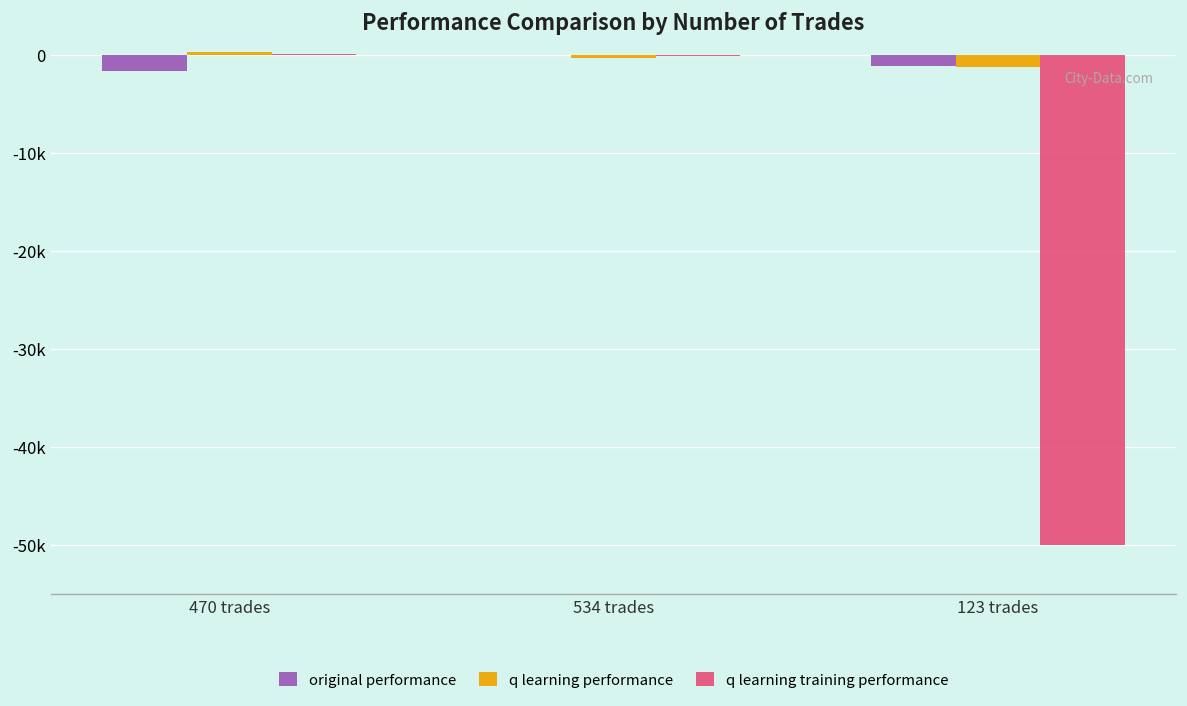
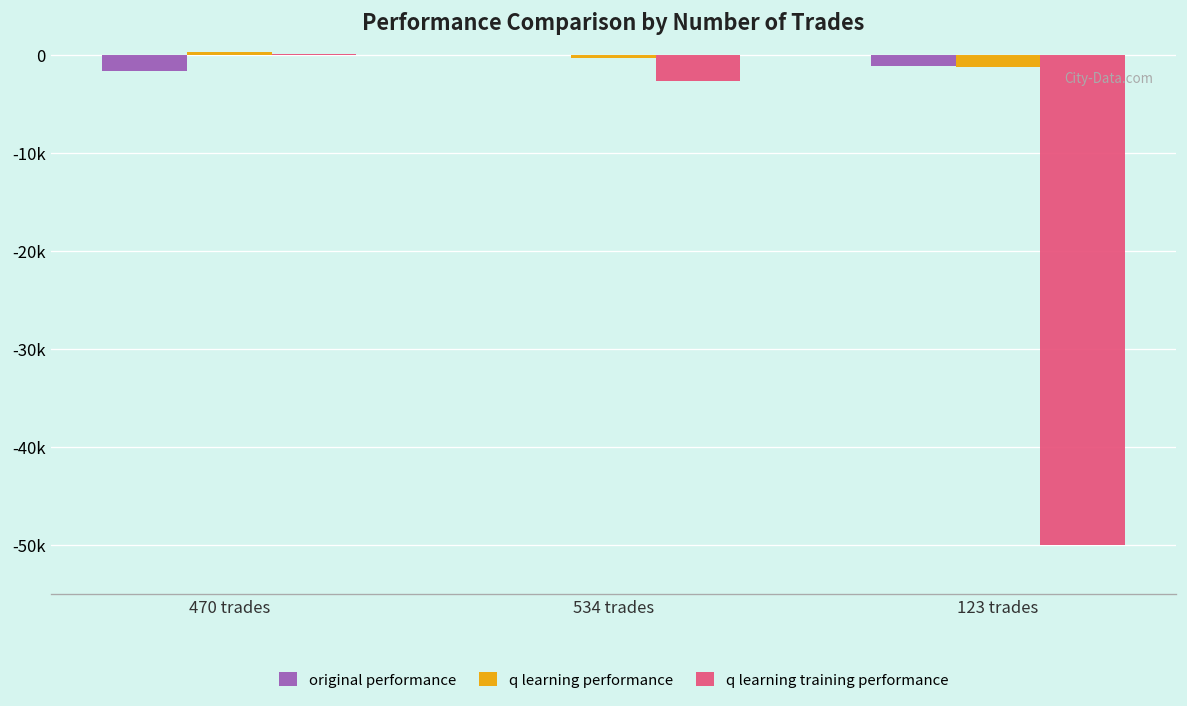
q learning training performance, 534 trades: 0 -> -3000
